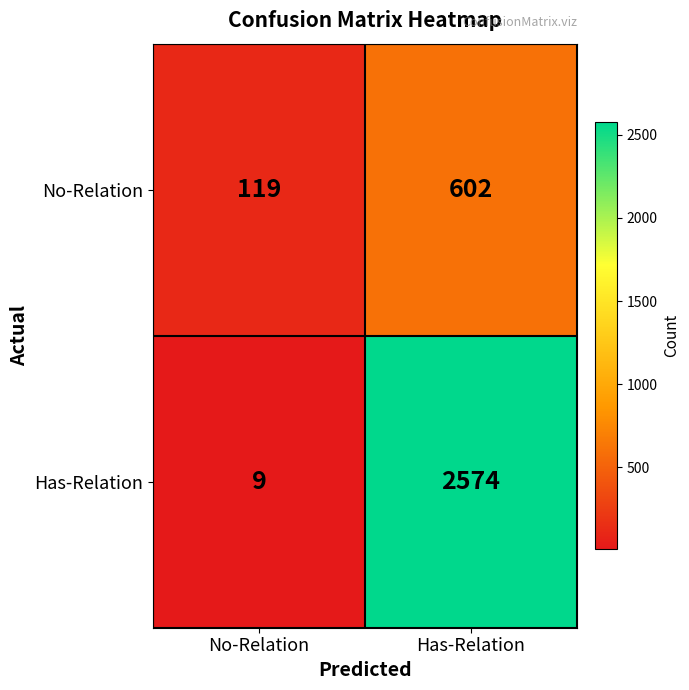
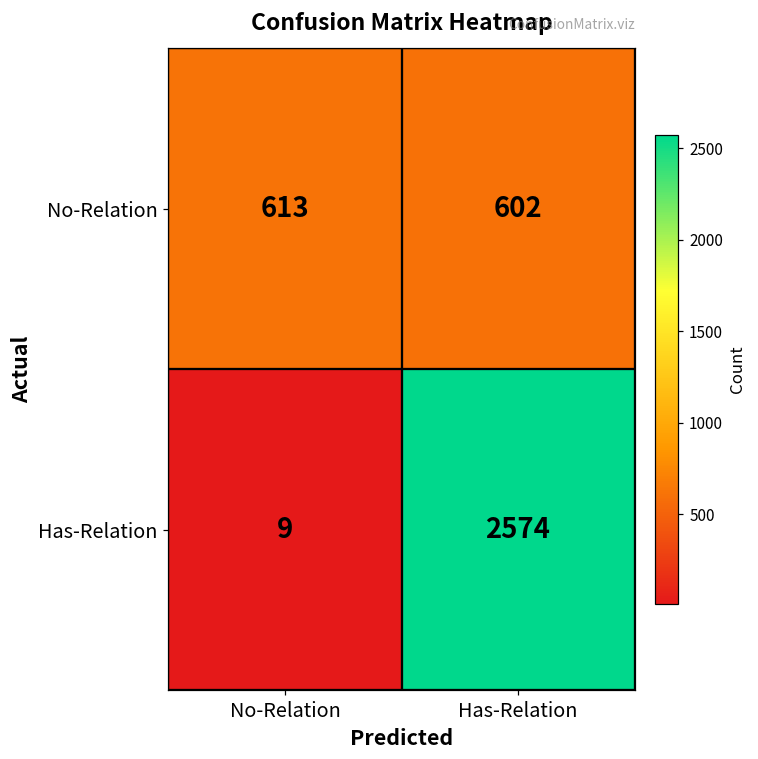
No-Relation, No-Relation: 119 -> 613
